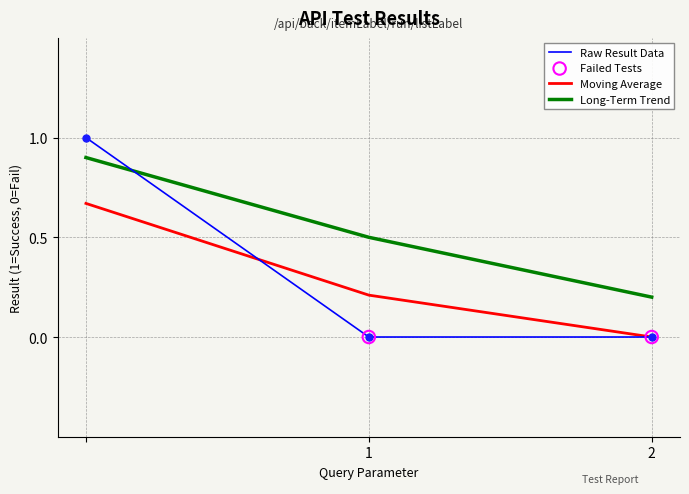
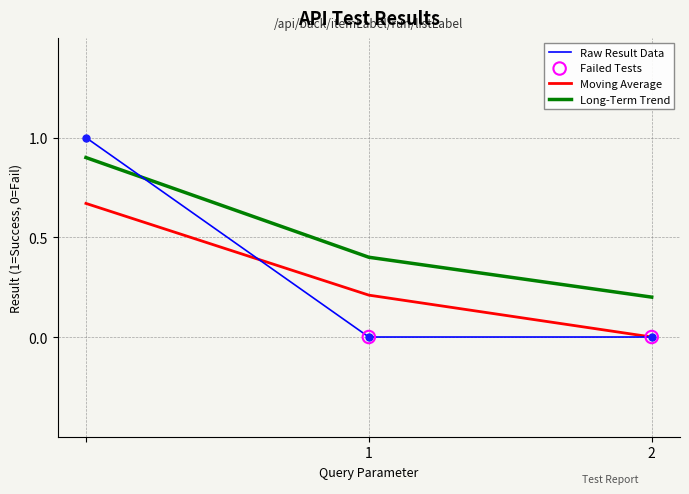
Long-Term Trend, 1: 0.5 -> 0.4
